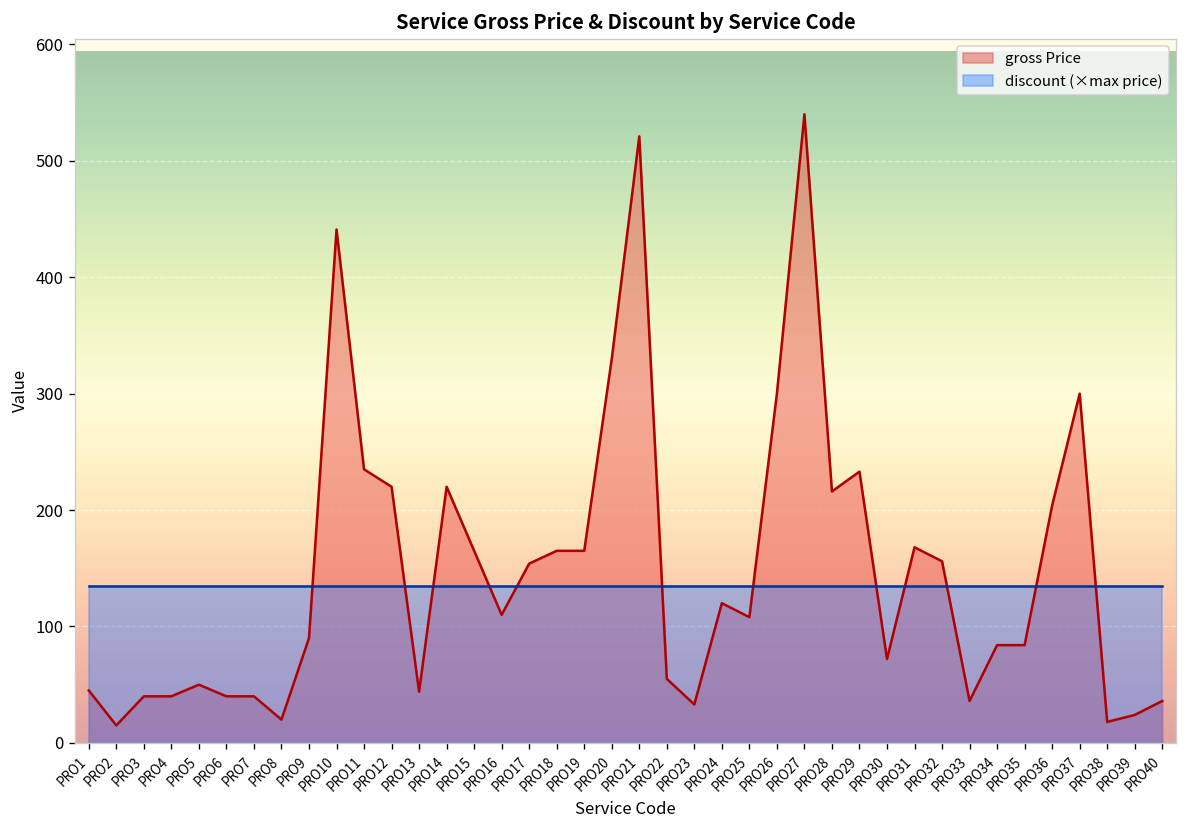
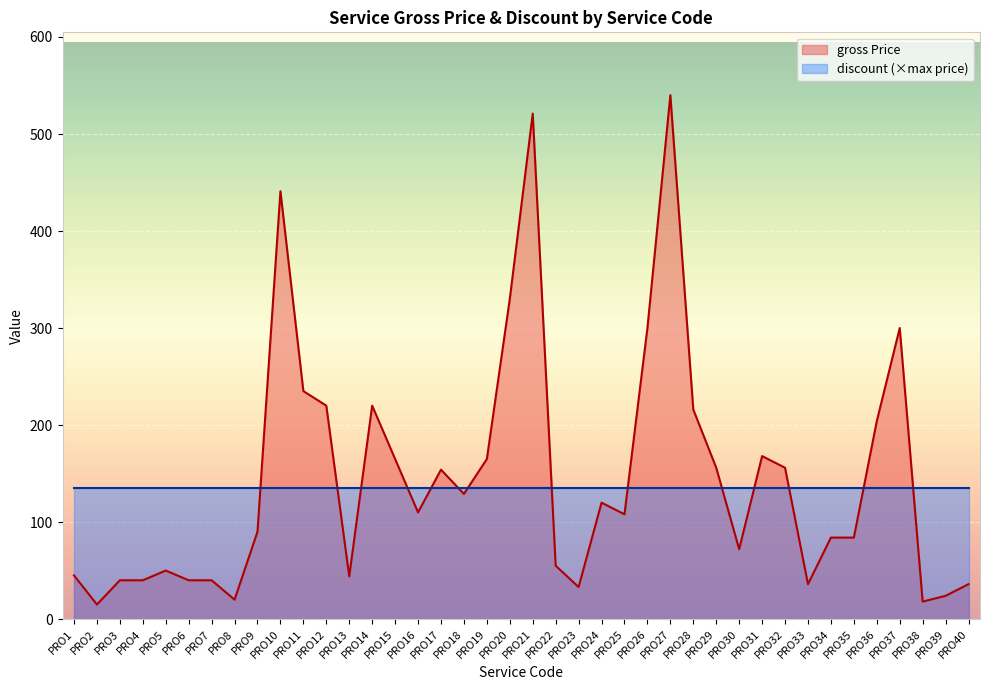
gross Price, PRO18: 170 -> 130
gross Price, PRO29: 230 -> 160
